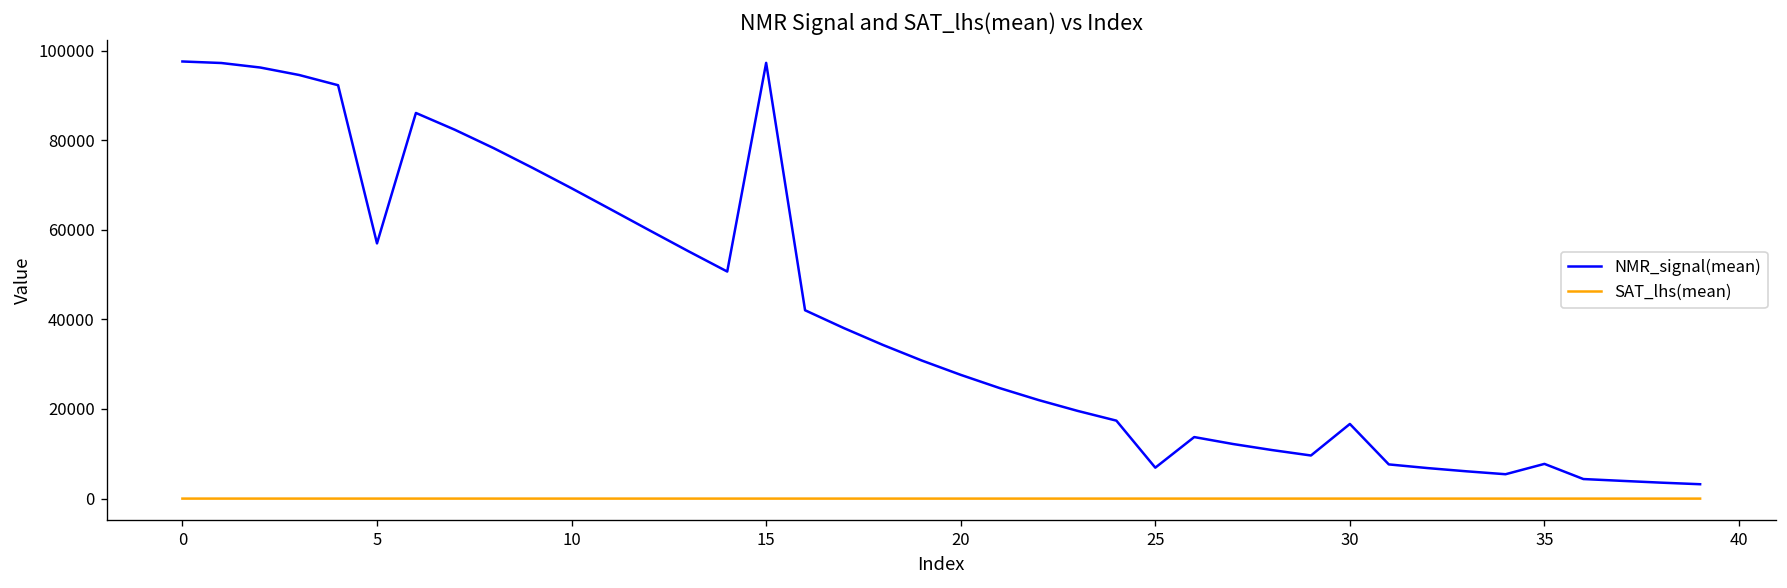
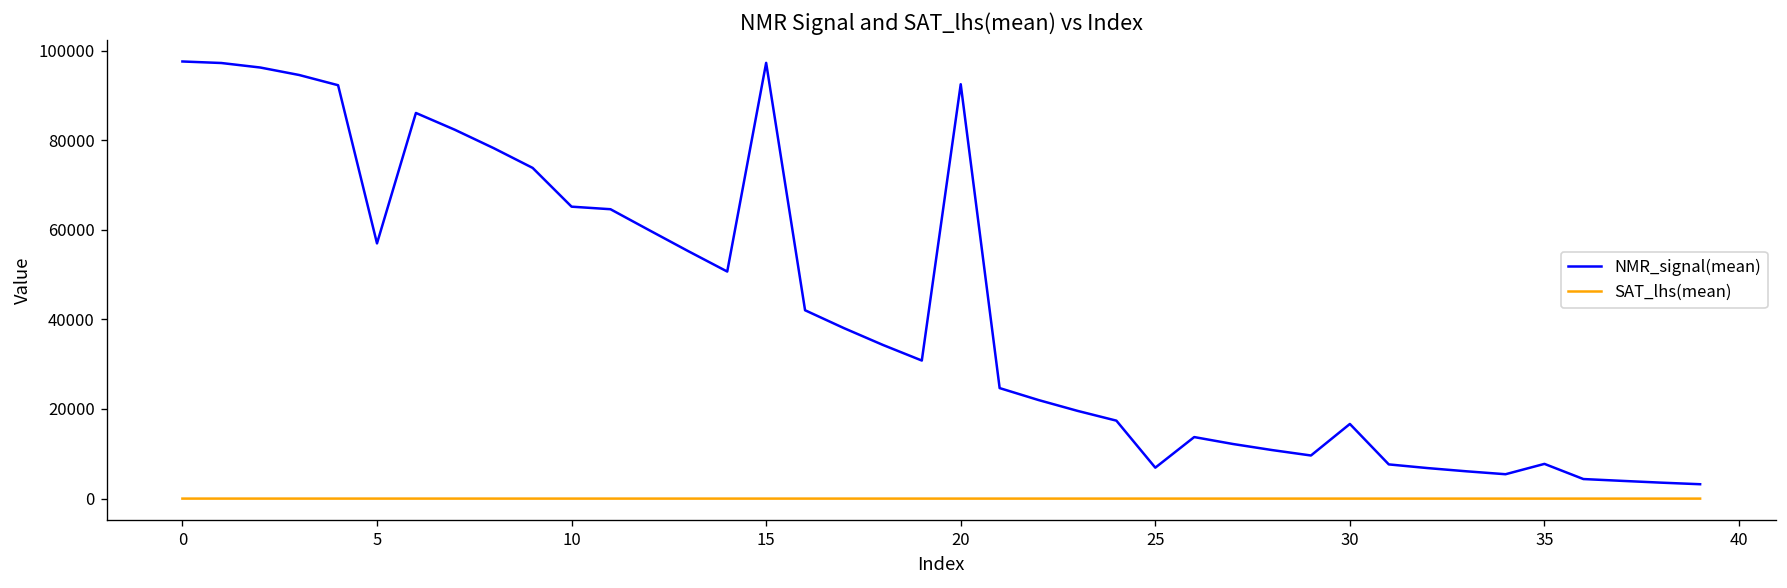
NMR_signal(mean), 10: 69000 -> 65000
NMR_signal(mean), 20: 28000 -> 92000
